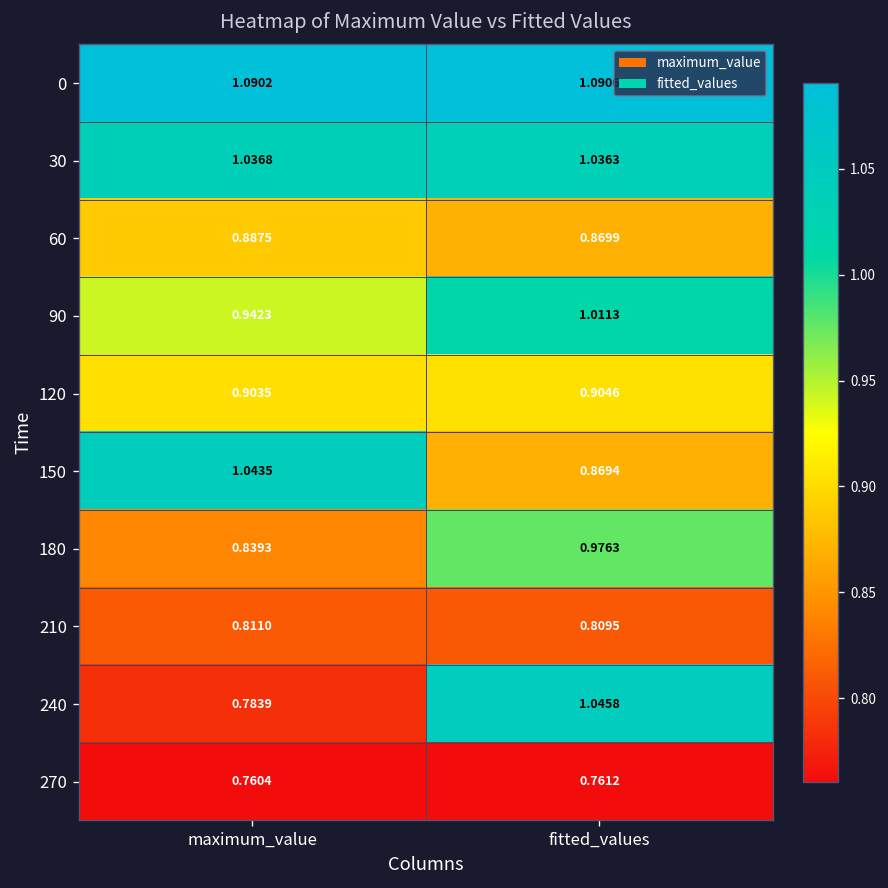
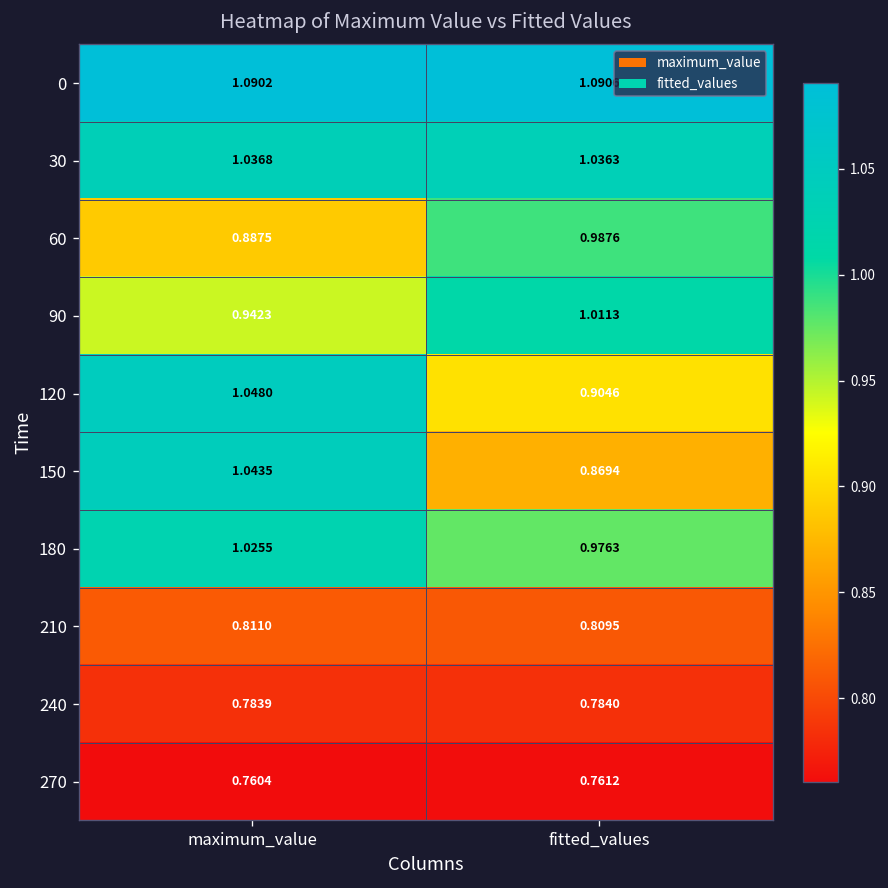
60, fitted_values: 0.8699 -> 0.9876
120, maximum_value: 0.9035 -> 1.0480
180, maximum_value: 0.8393 -> 1.0255
240, fitted_values: 1.0458 -> 0.7840
